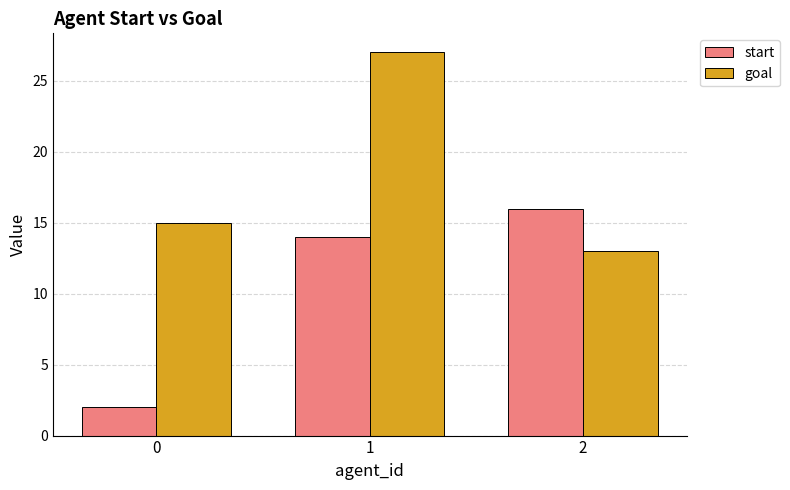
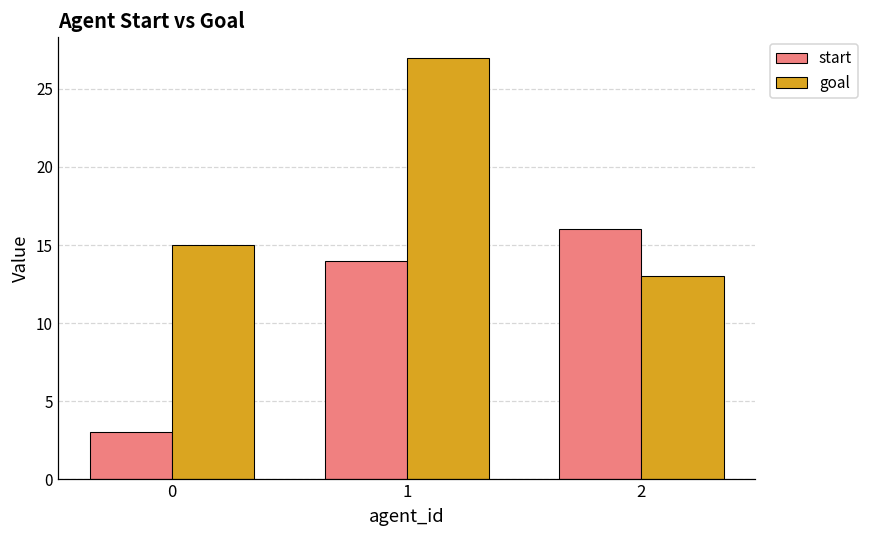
start, 0: 2 -> 3
